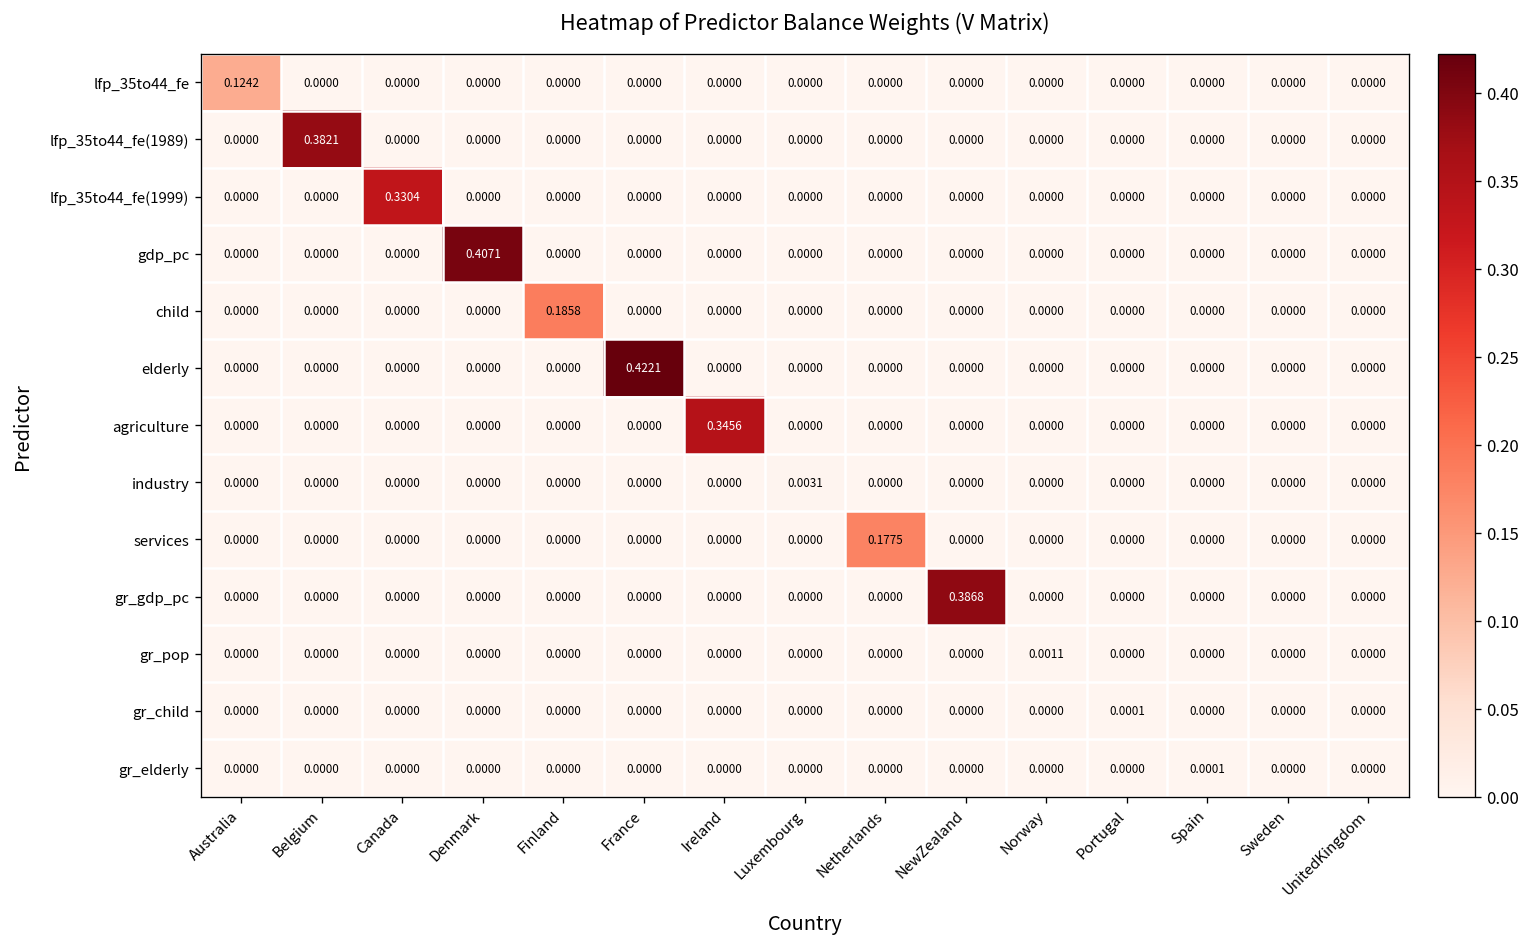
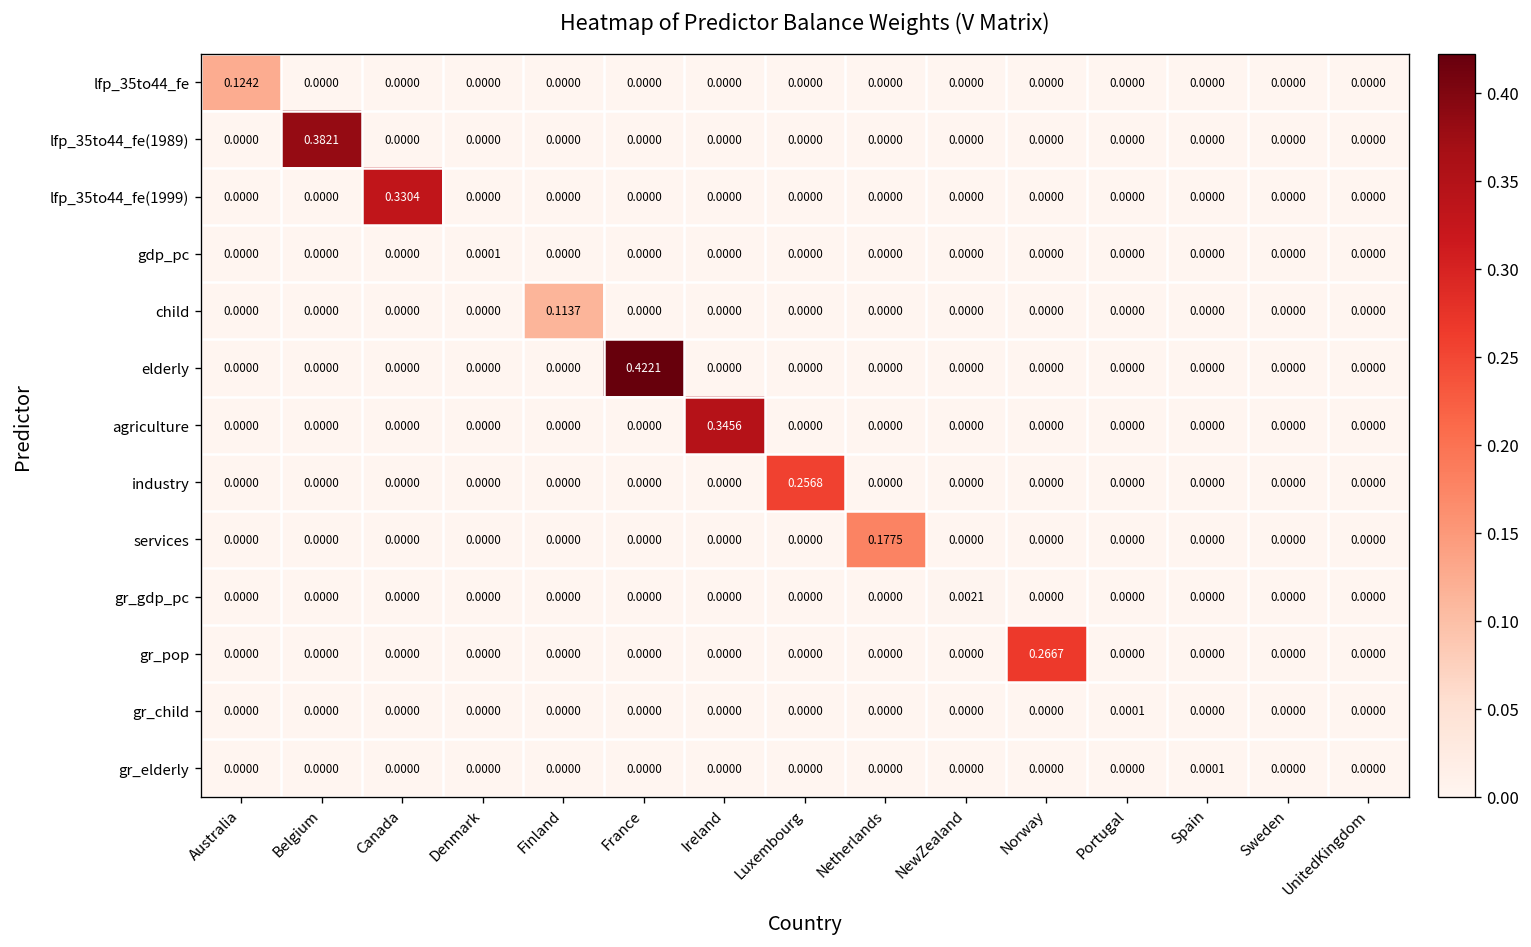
gdp_pc, Denmark: 0.4071 -> 0.0001
child, Finland: 0.1858 -> 0.1137
industry, Luxembourg: 0.0031 -> 0.2568
gr_gdp_pc, NewZealand: 0.3868 -> 0.0021
gr_pop, Norway: 0.0011 -> 0.2667
